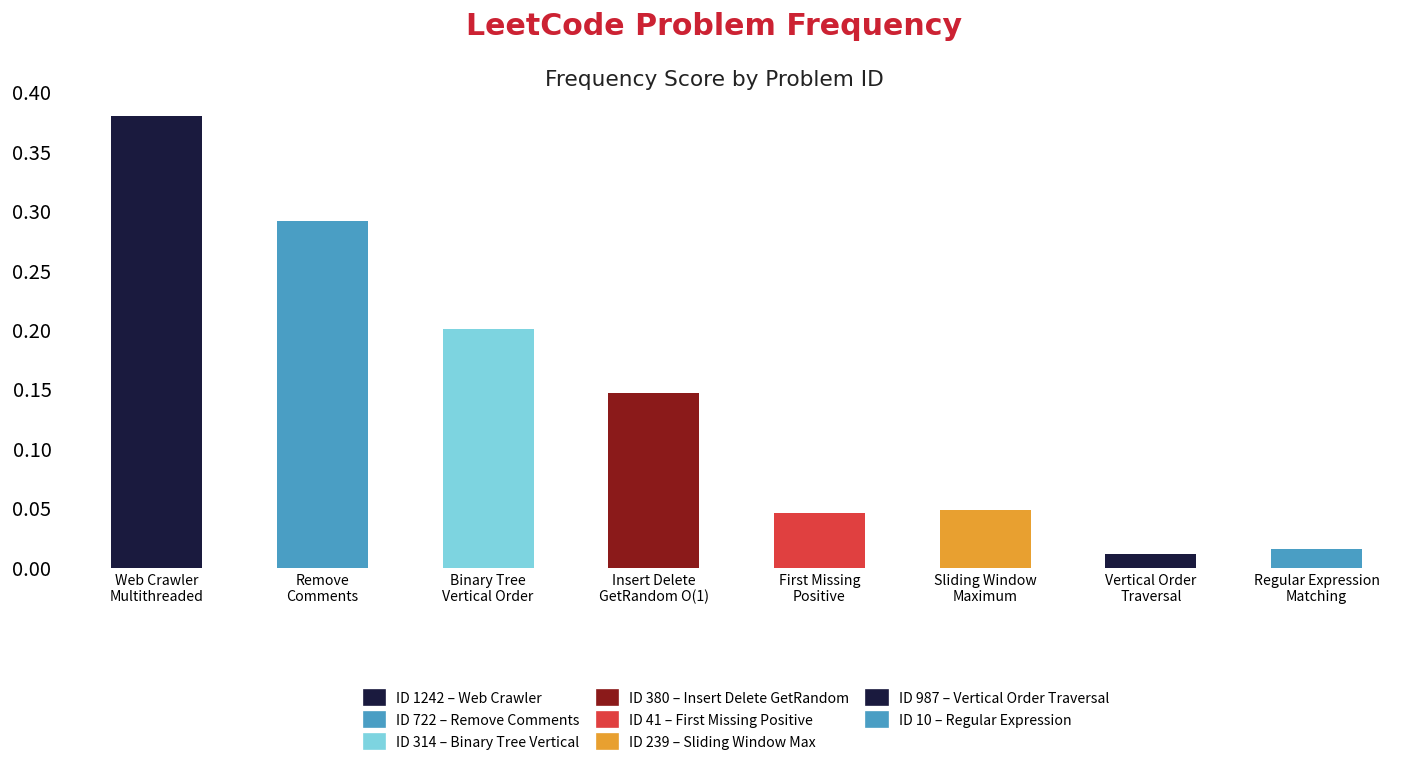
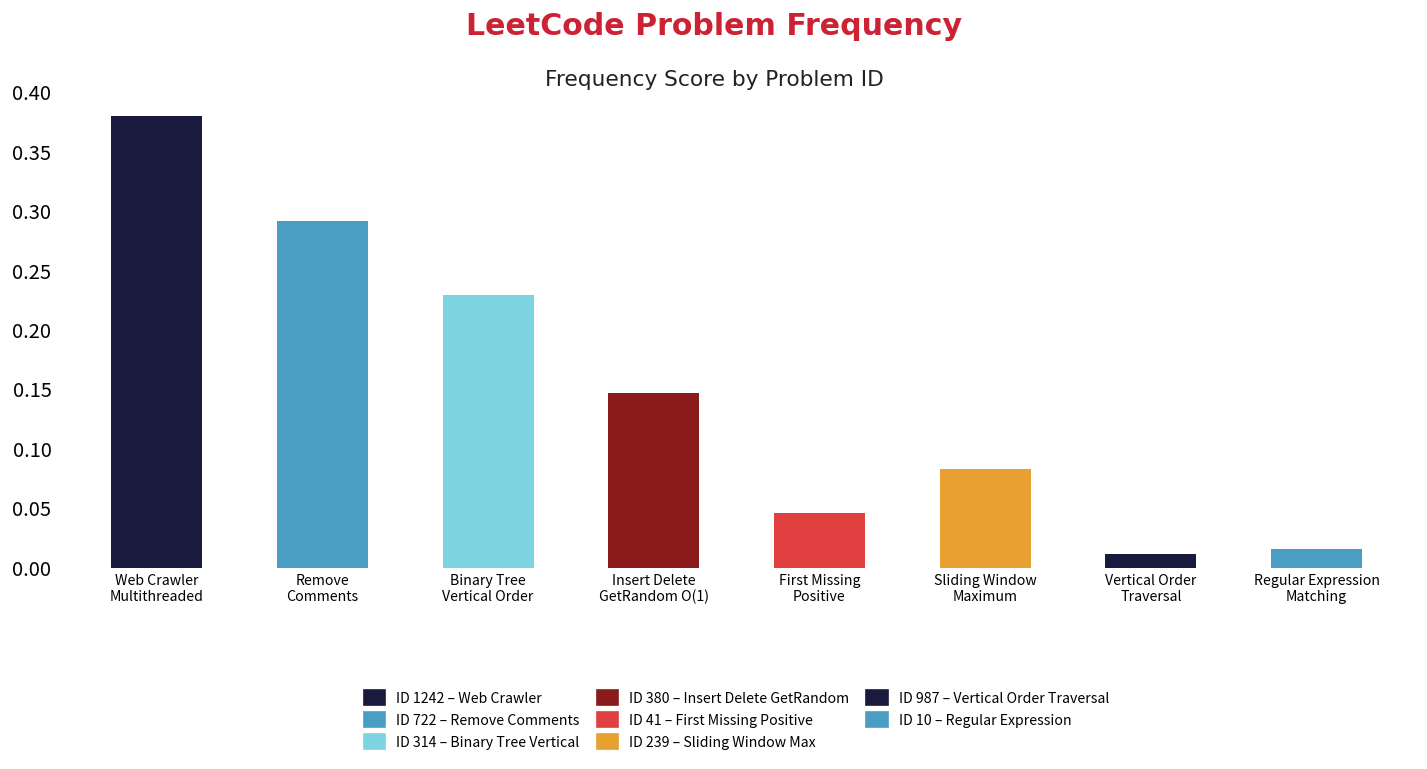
Binary Tree Vertical Order: 0.20 -> 0.23
Sliding Window Maximum: 0.05 -> 0.08
